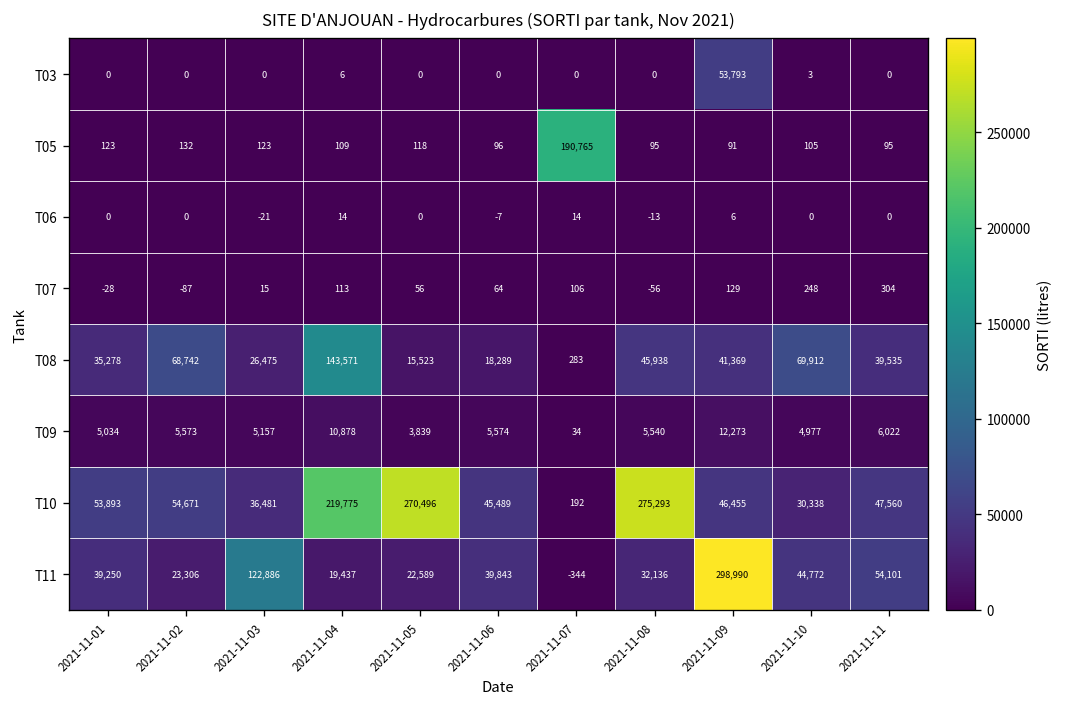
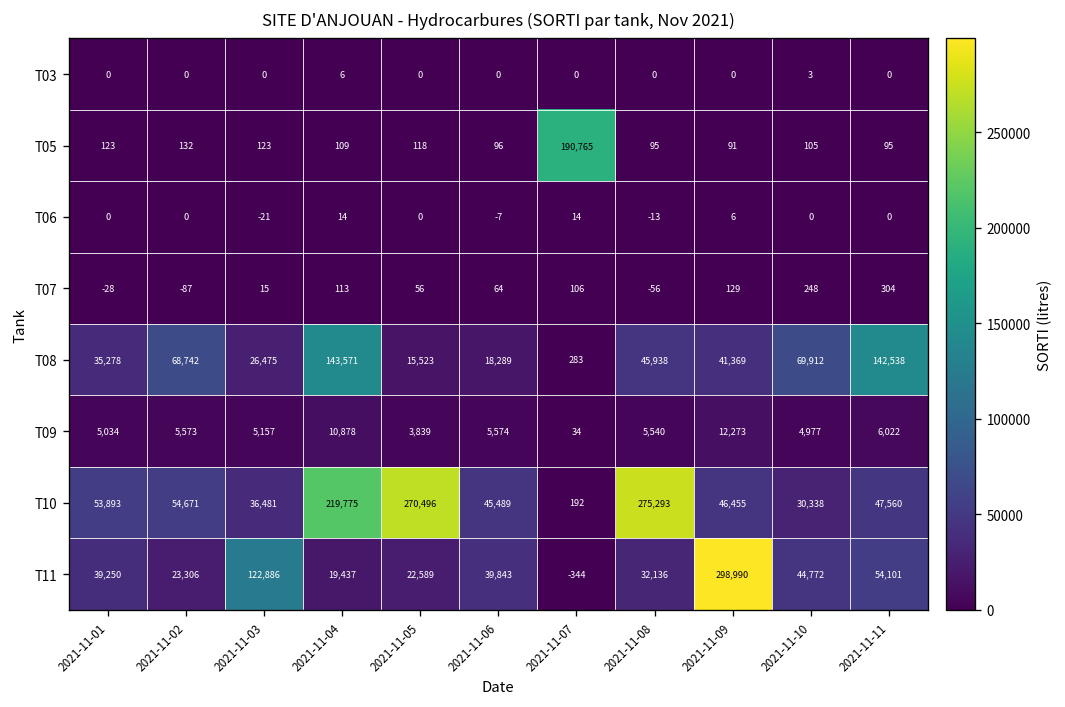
T03, 2021-11-09: 53,793 -> 0
T08, 2021-11-11: 39,535 -> 142,538
